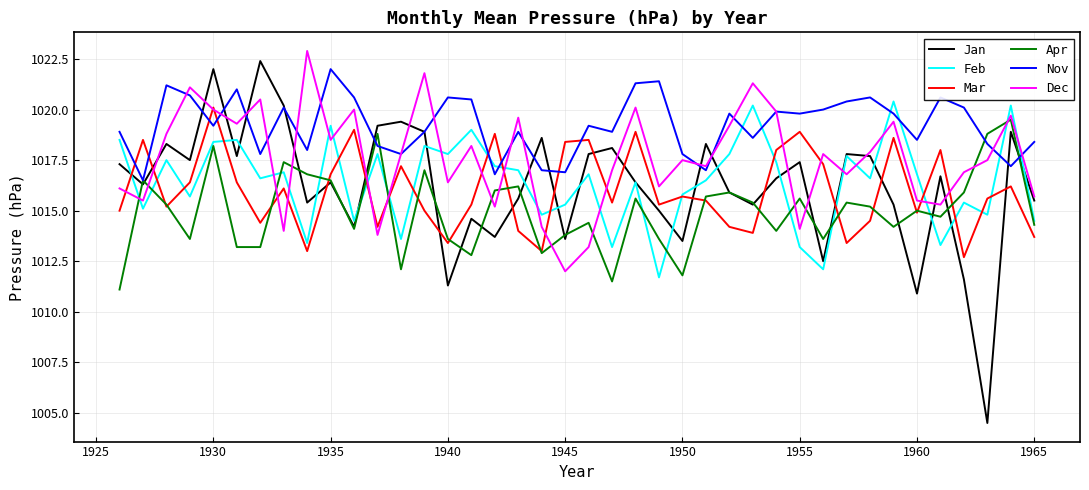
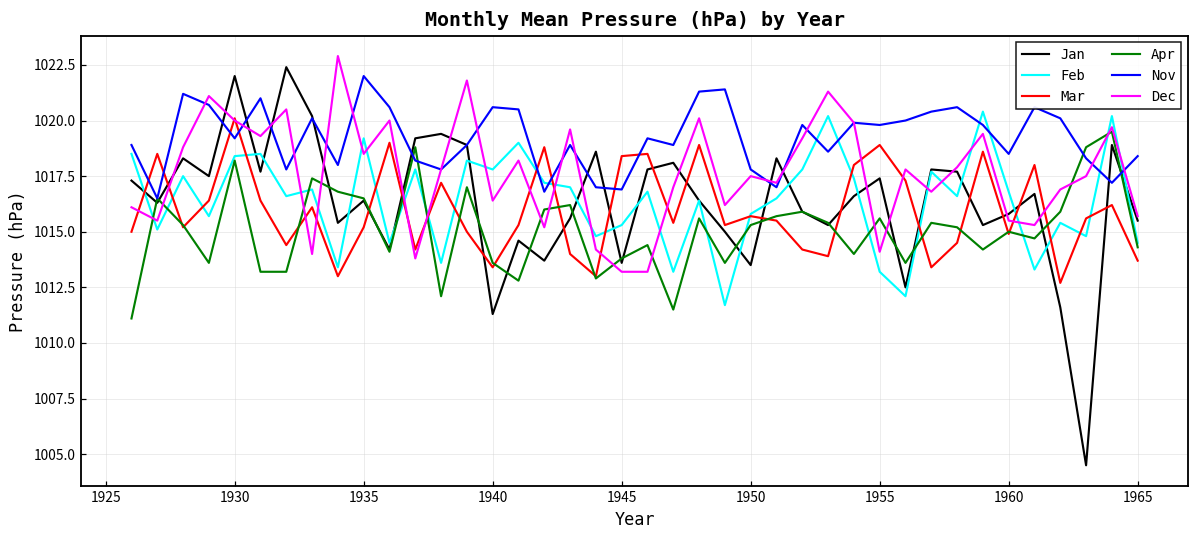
Mar, 1935: 1016.8 -> 1015.2
Dec, 1945: 1012.0 -> 1013.2
Apr, 1950: 1011.8 -> 1015.3
Jan, 1960: 1010.9 -> 1015.8
